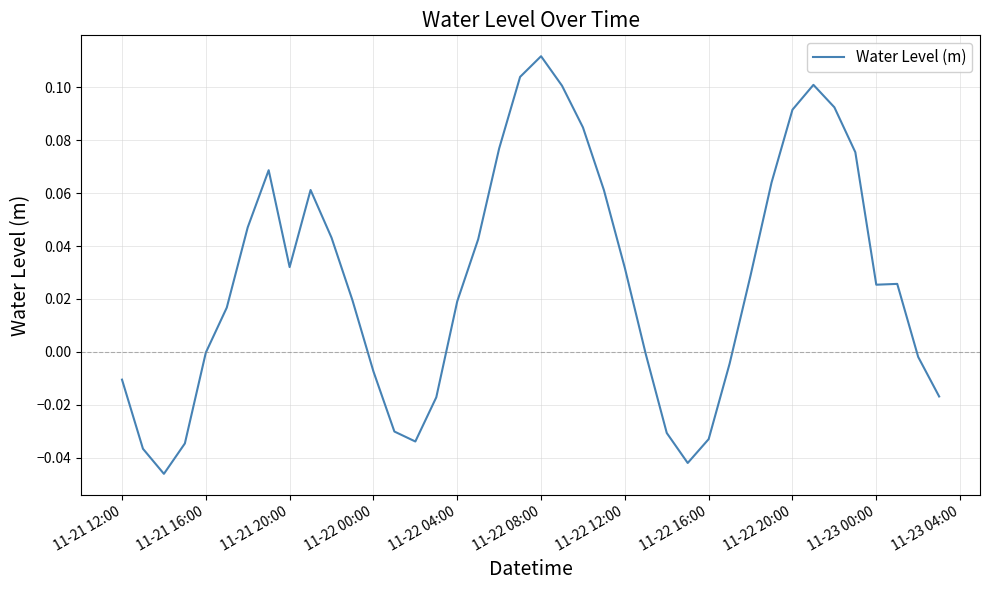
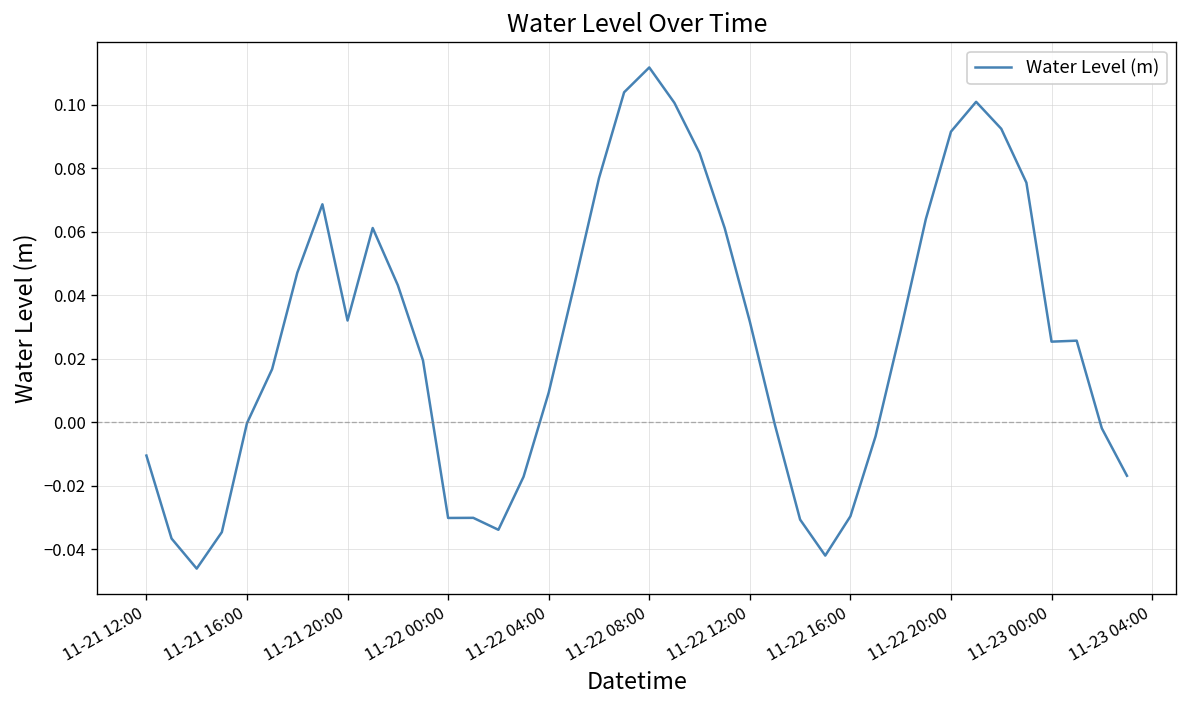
11-22 00:00: -0.007 -> -0.030
11-22 04:00: 0.019 -> 0.009
11-22 16:00: -0.033 -> -0.030
